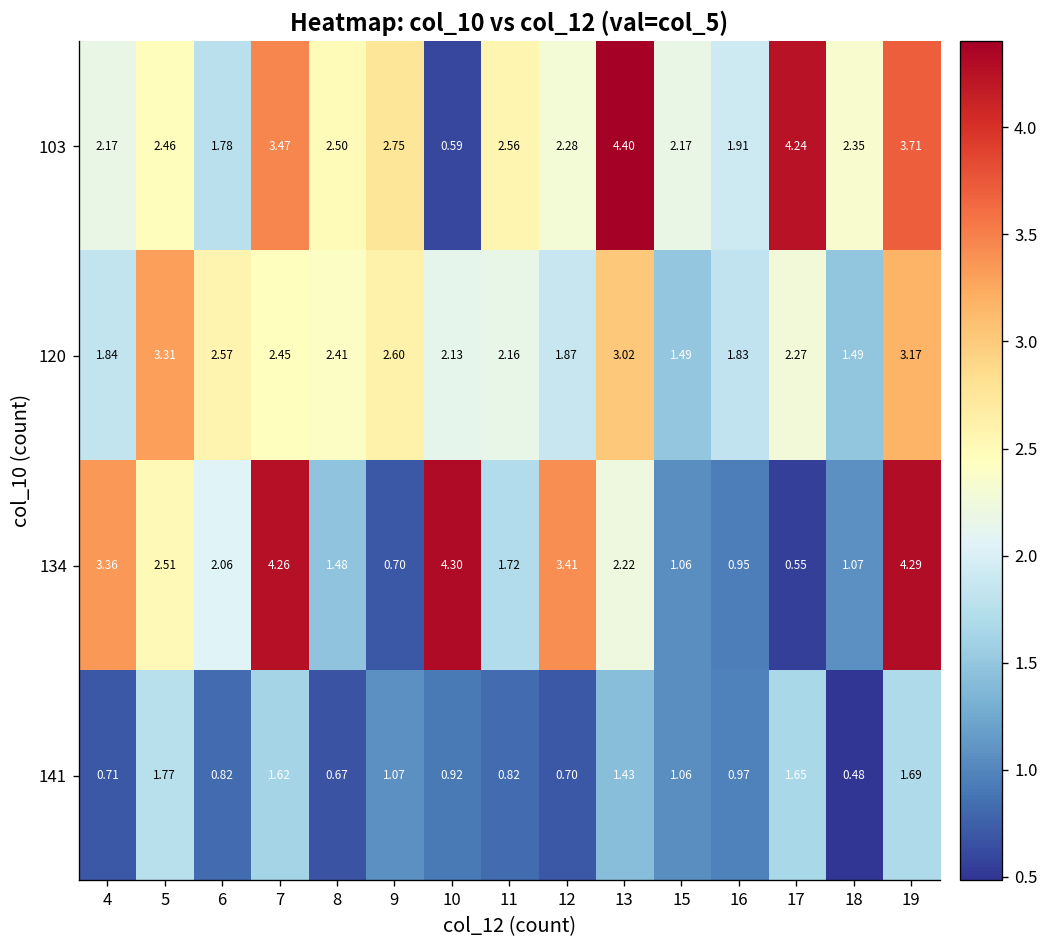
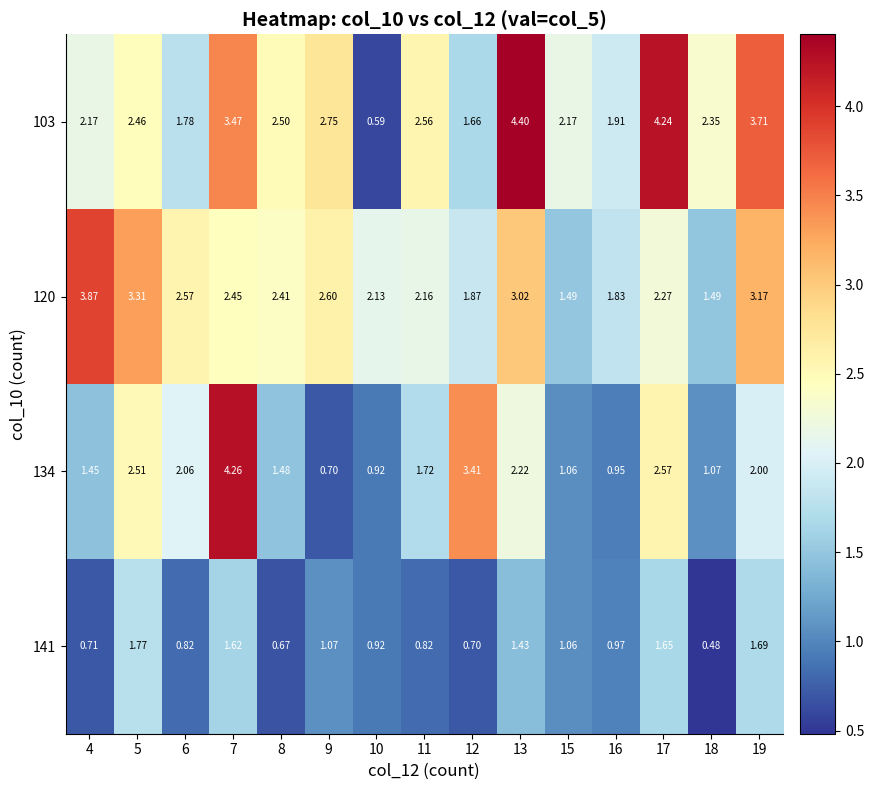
103, 12: 2.28 -> 1.66
120, 4: 1.84 -> 3.87
134, 4: 3.36 -> 1.45
134, 10: 4.30 -> 0.92
134, 17: 0.55 -> 2.57
134, 19: 4.29 -> 2.00
